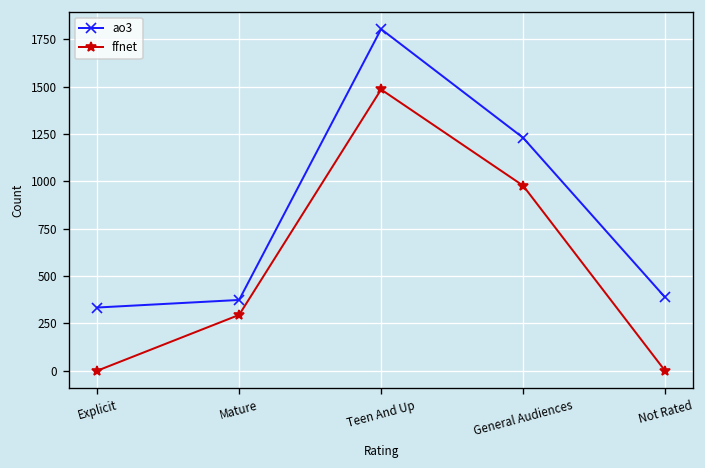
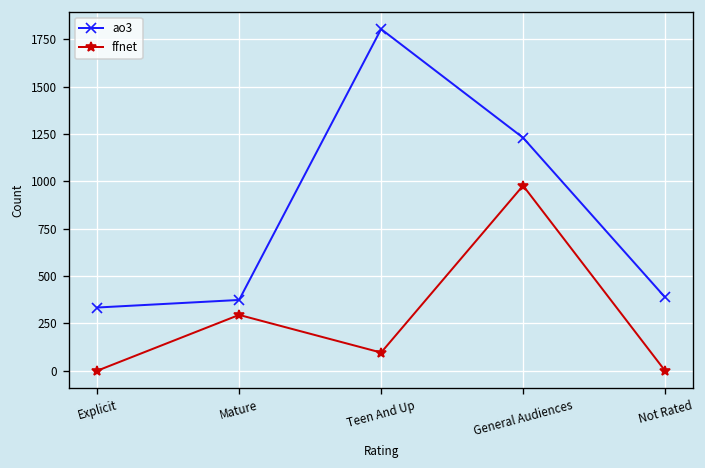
ffnet, Teen And Up: 1490 -> 100
